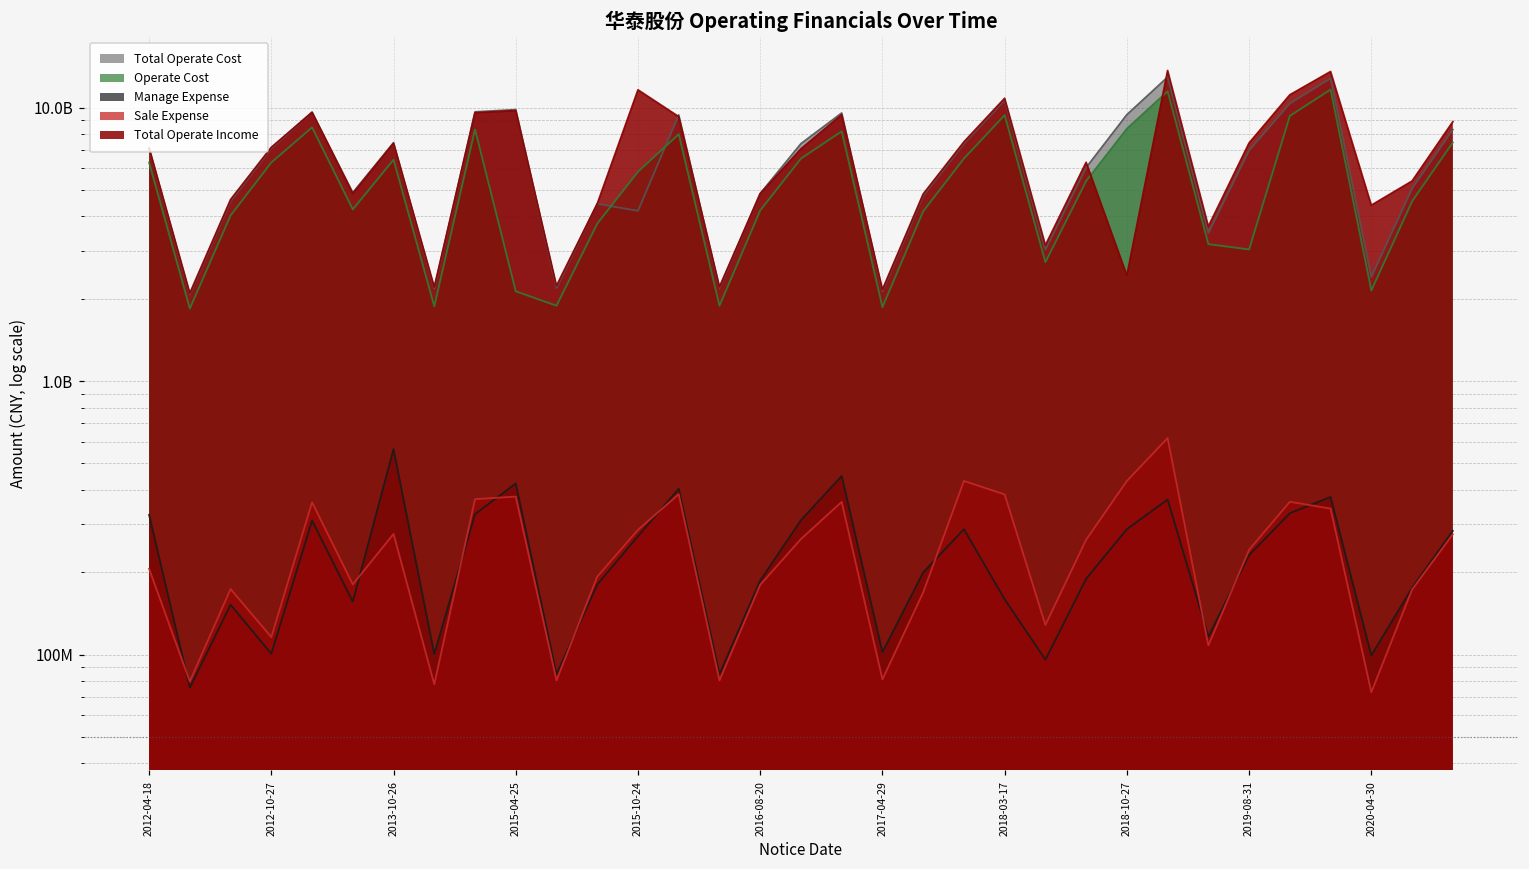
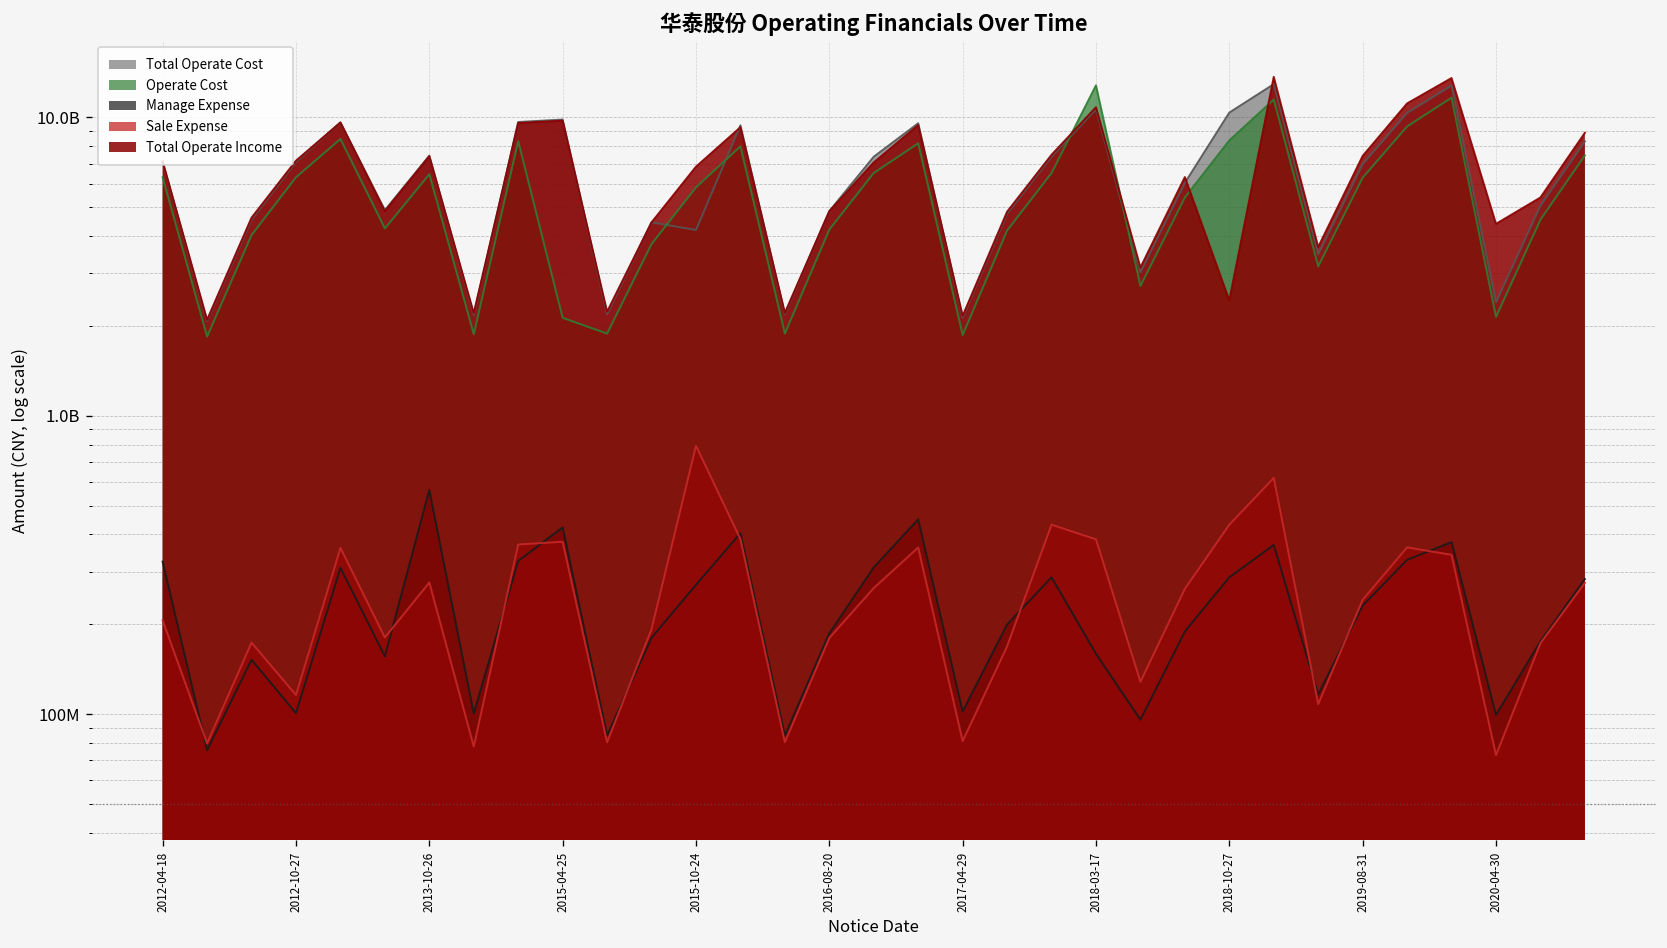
Sale Expense, 2015-10-24: 290000000 -> 790000000
Total Operate Income, 2015-10-24: 12000000000 -> 6800000000
Operate Cost, 2018-03-17: 9400000000 -> 13000000000
Total Operate Cost, 2018-10-27: 9400000000 -> 10400000000
Operate Cost, 2019-08-31: 3000000000 -> 6300000000
